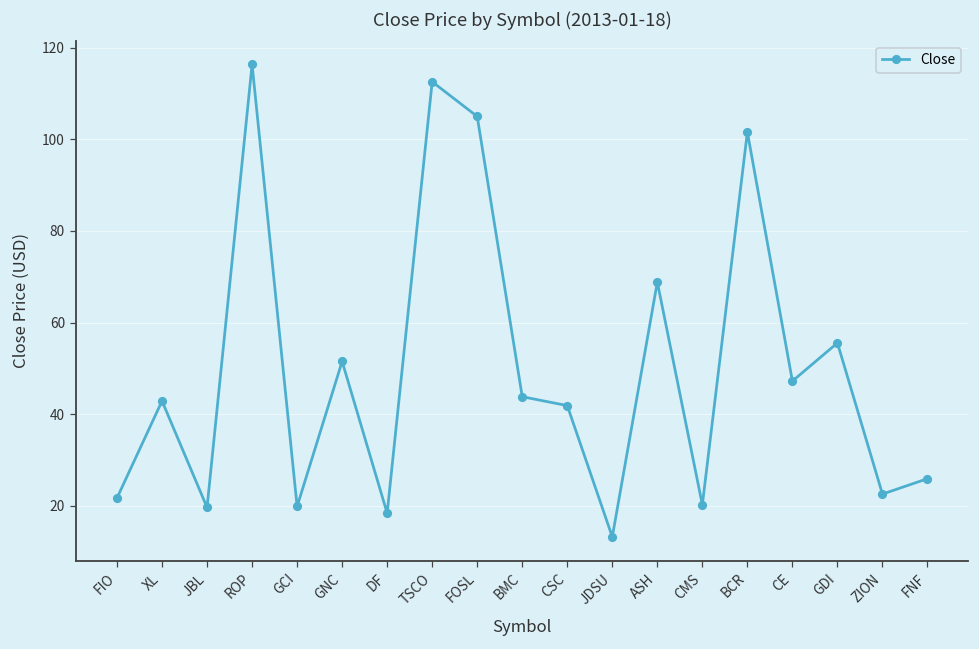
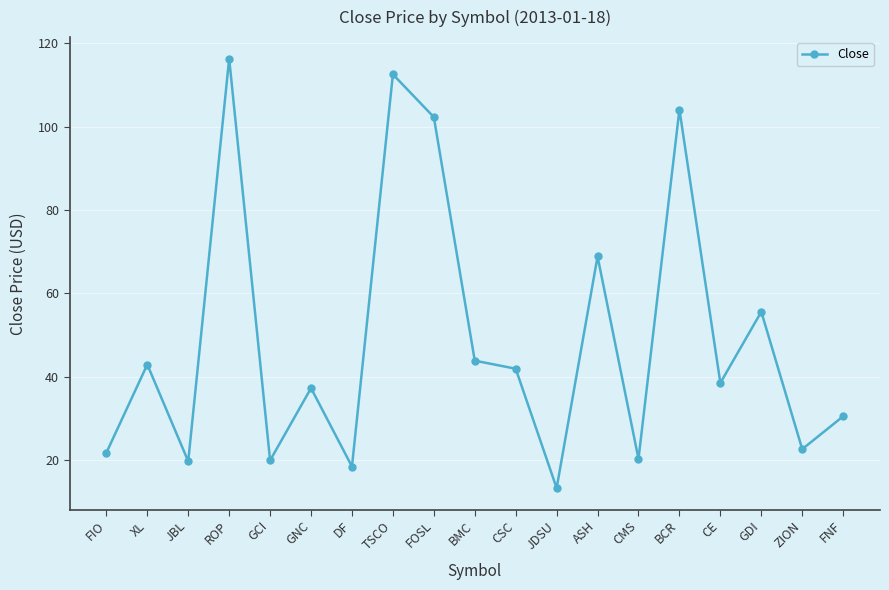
GNC: 52 -> 37
FOSL: 105 -> 102
BCR: 102 -> 104
CE: 47 -> 38
FNF: 26 -> 30
